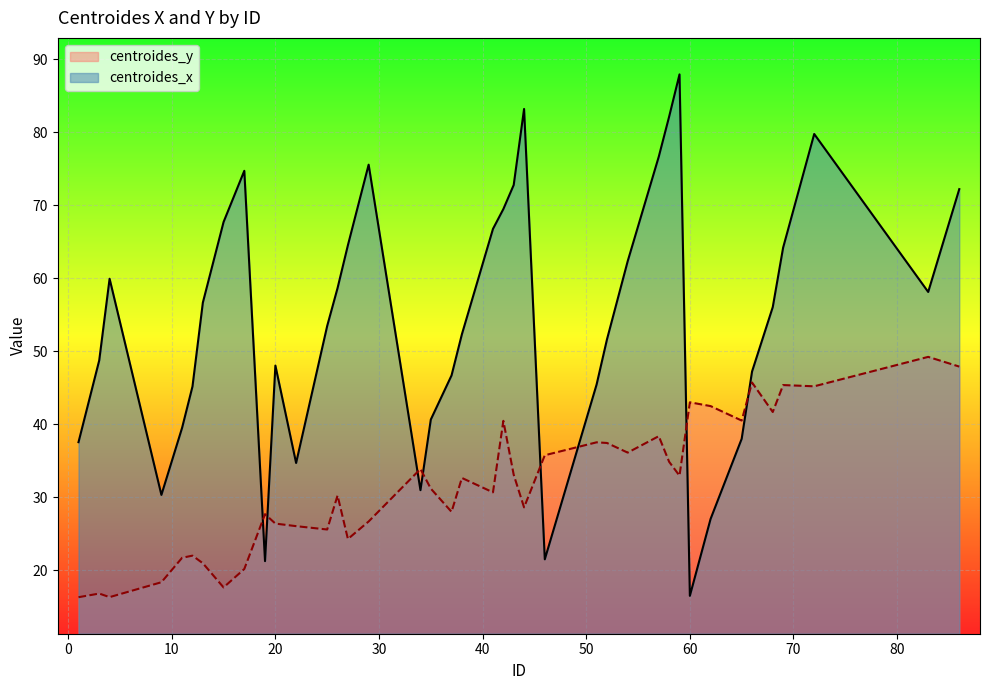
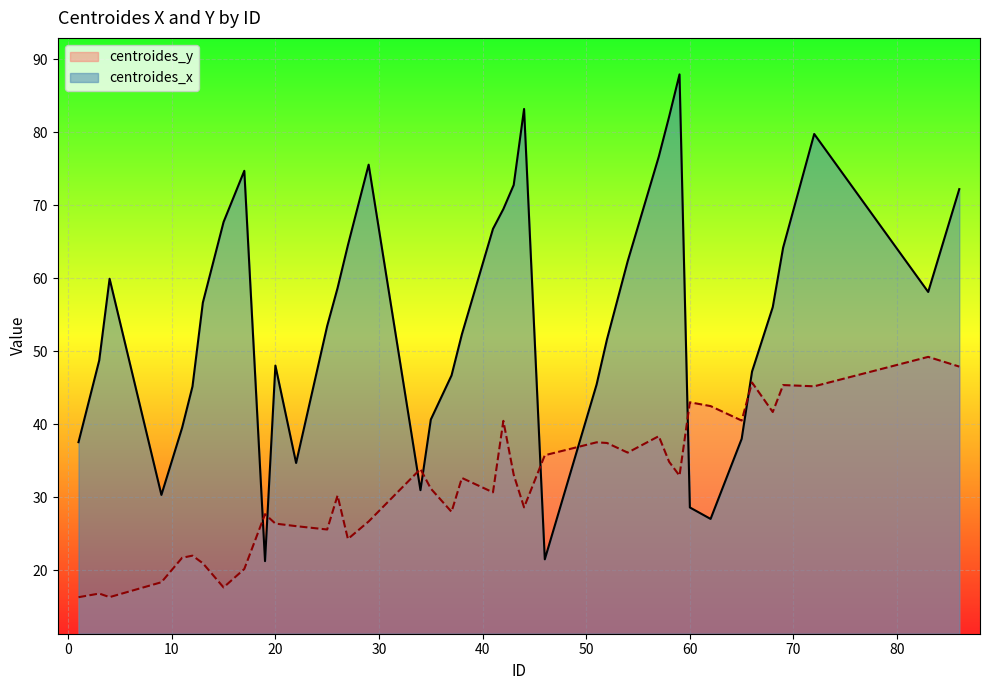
centroides_x, 60: 17 -> 29
